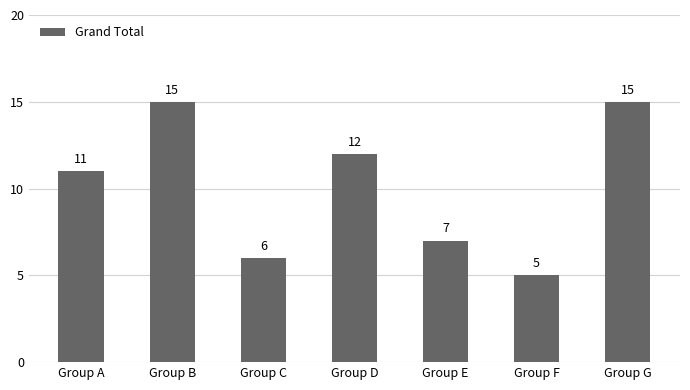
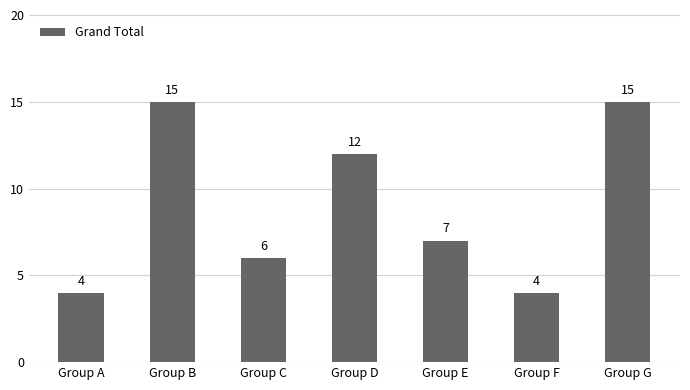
Group A: 11 -> 4
Group F: 5 -> 4
